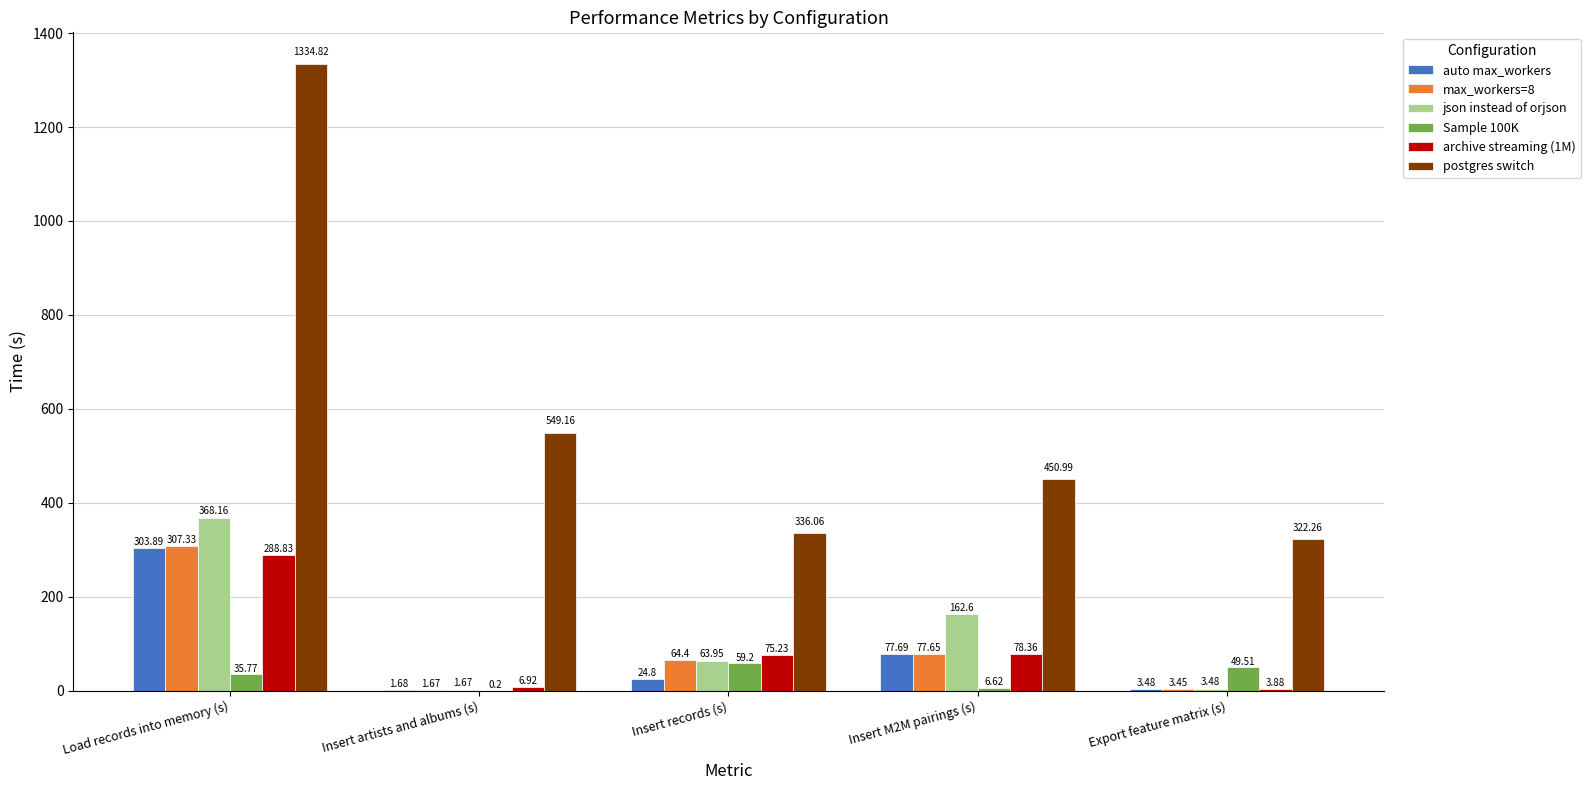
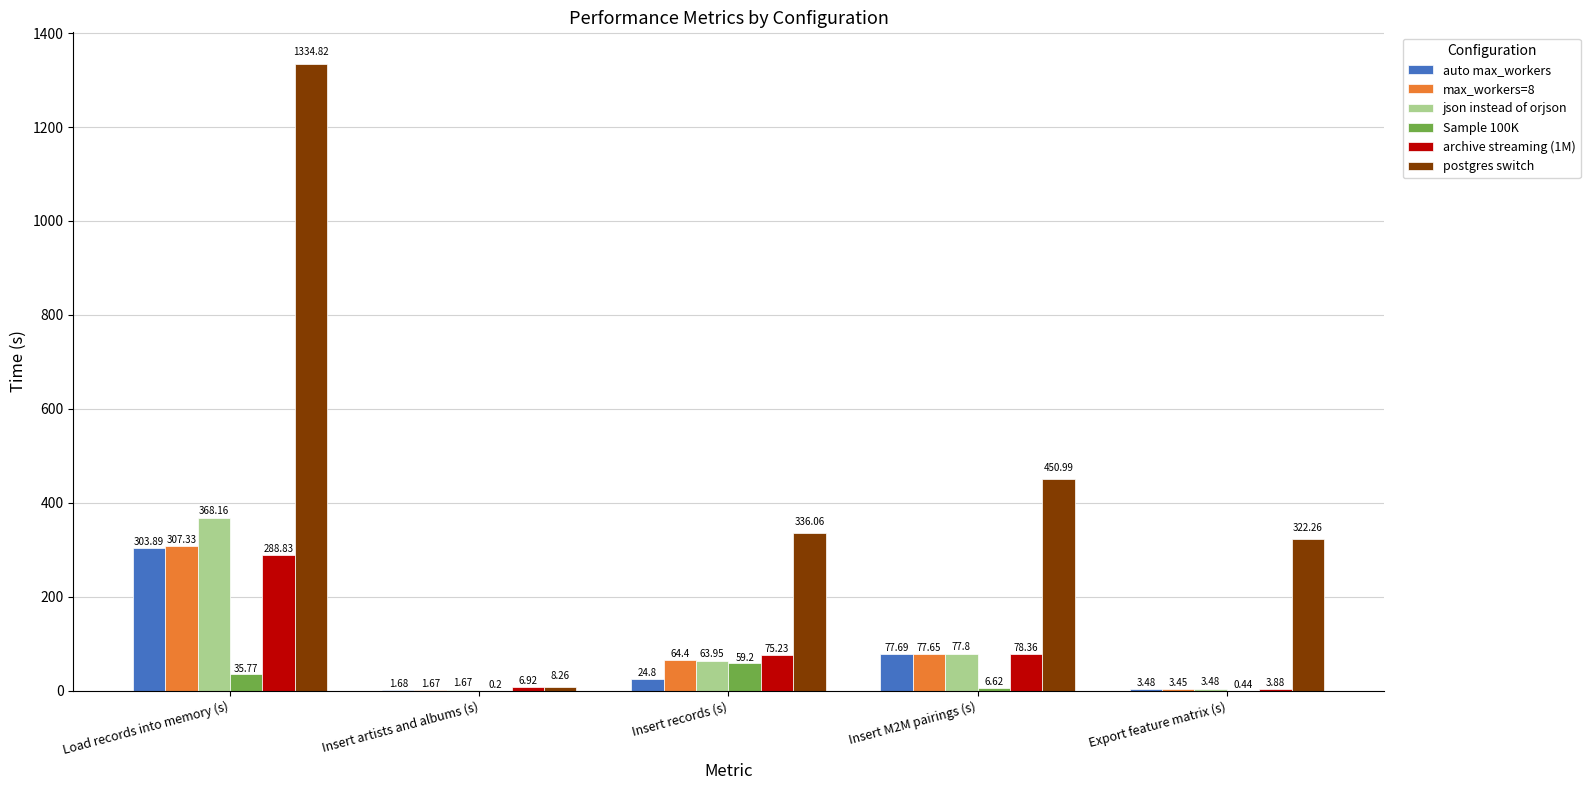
postgres switch, Insert artists and albums (s): 549.16 -> 8.26
json instead of orjson, Insert M2M pairings (s): 162.6 -> 77.8
Sample 100K, Export feature matrix (s): 49.51 -> 0.44
